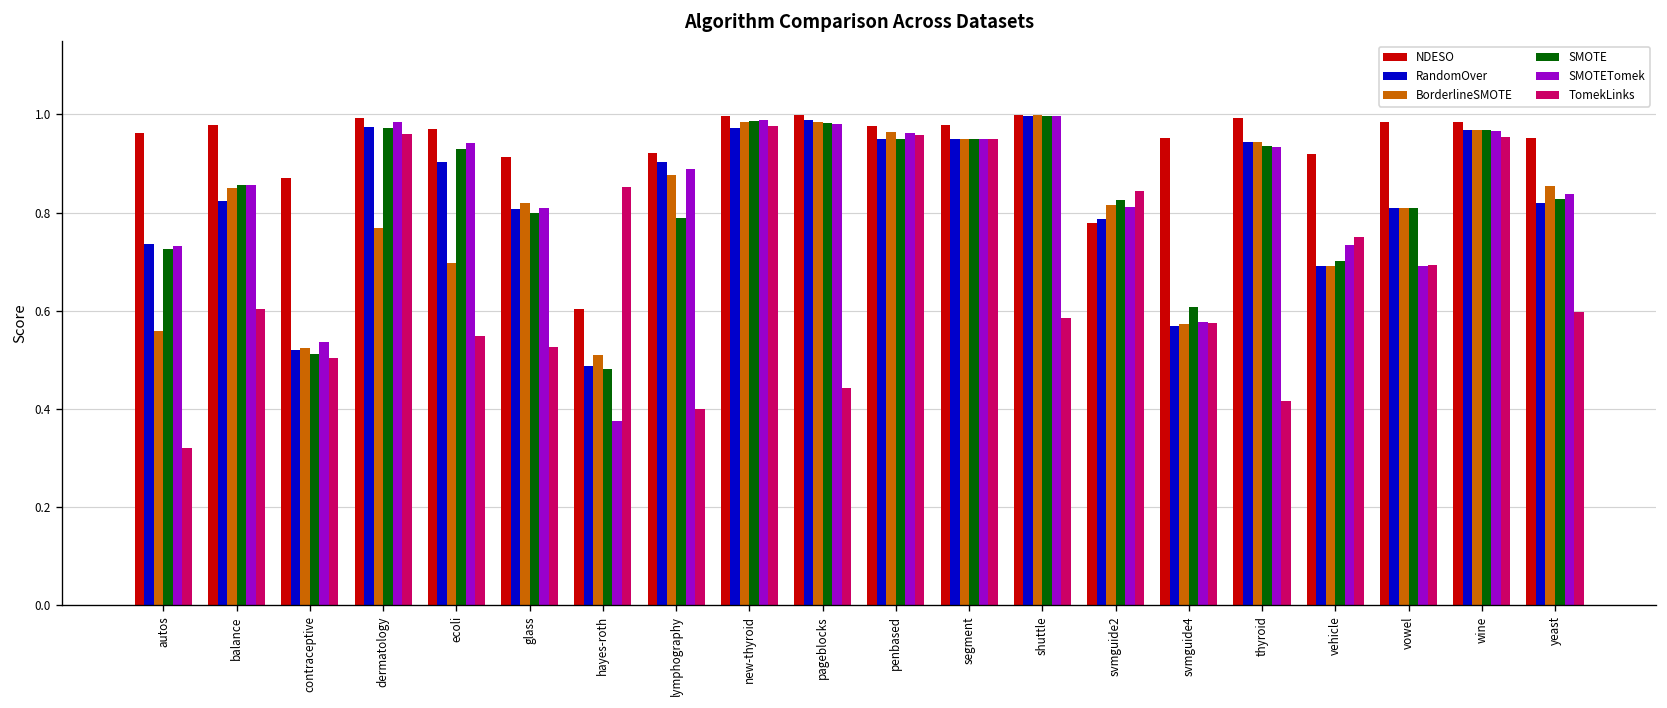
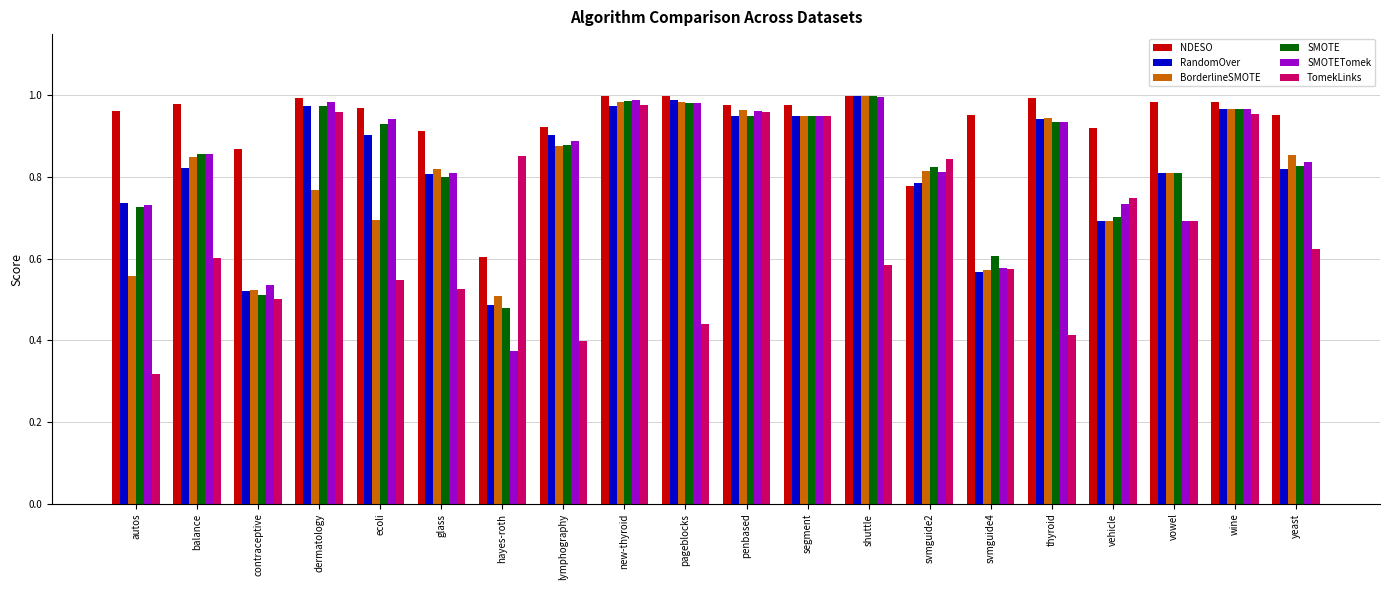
SMOTE, lymphography: 0.79 -> 0.88
TomekLinks, yeast: 0.60 -> 0.62
